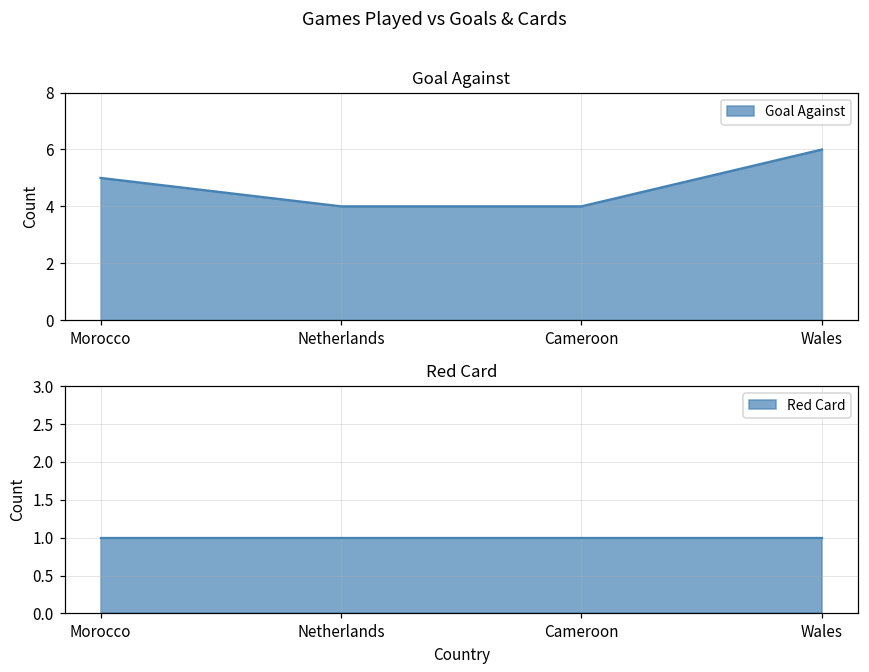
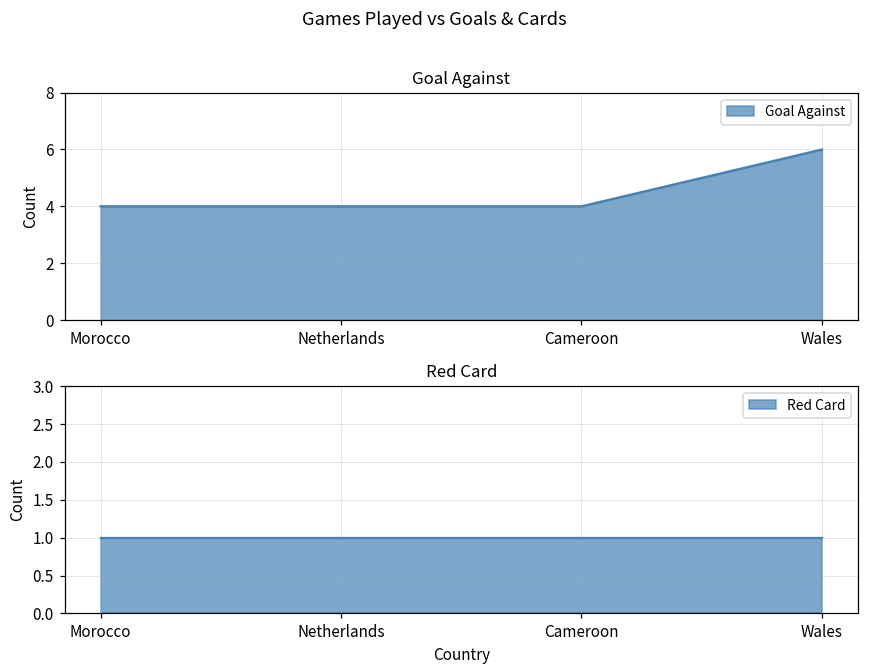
Goal Against, Morocco: 5 -> 4
